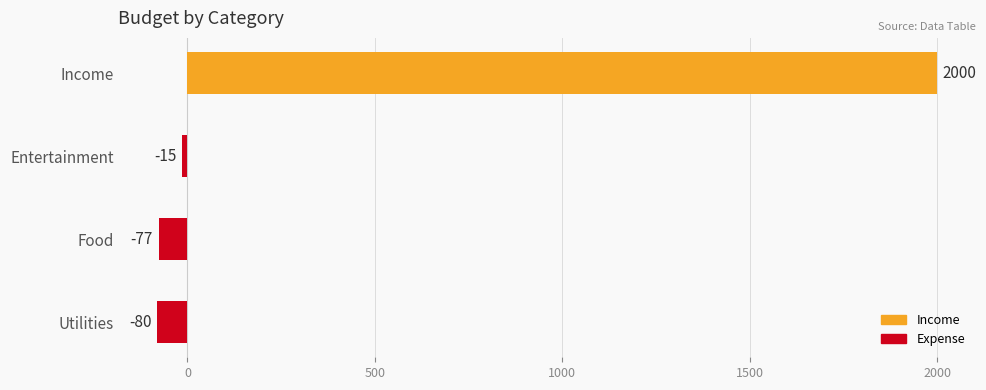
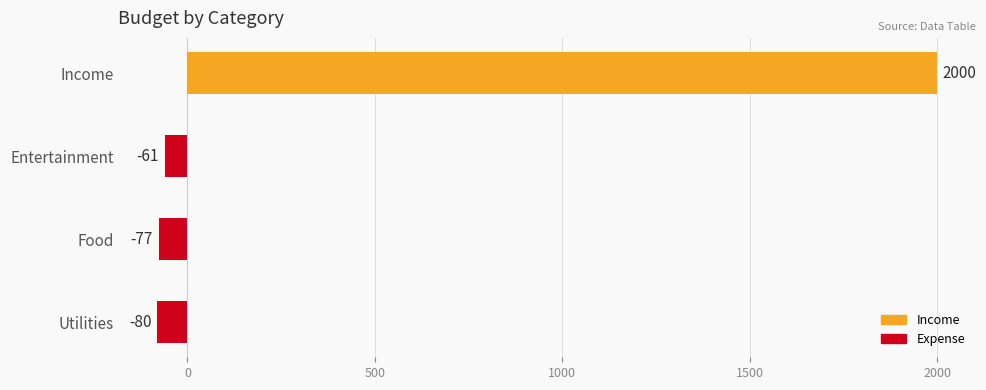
Expense, Entertainment: -15 -> -61
